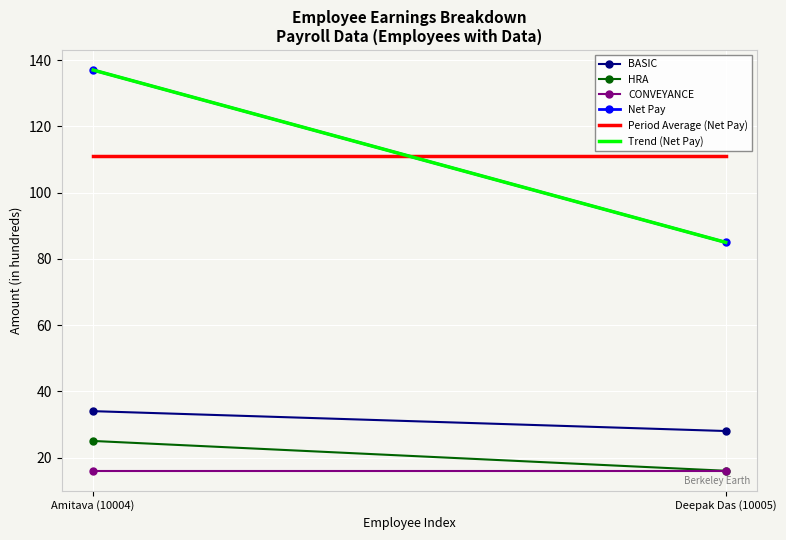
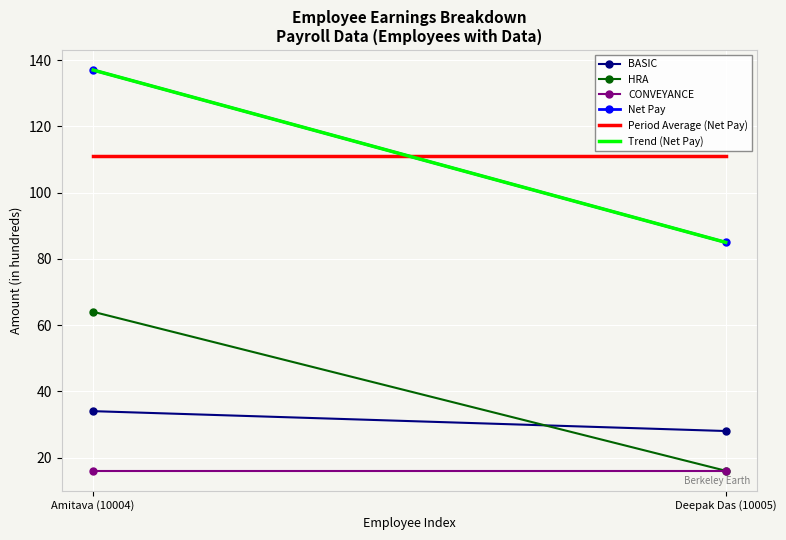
HRA, Amitava (10004): 25 -> 64
